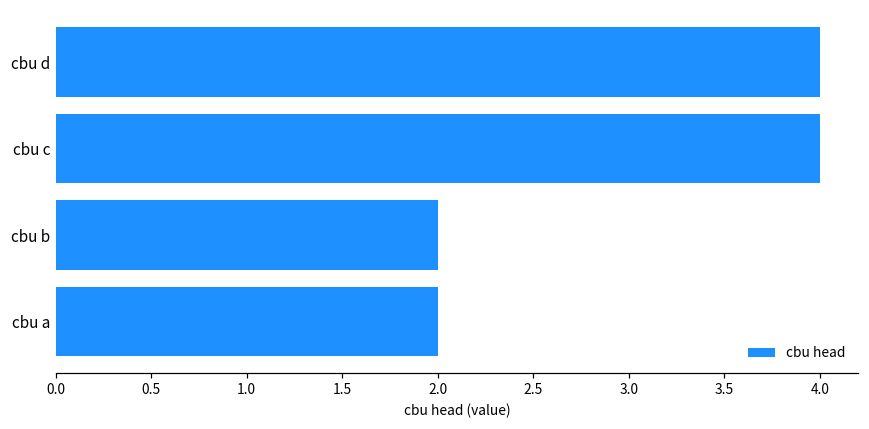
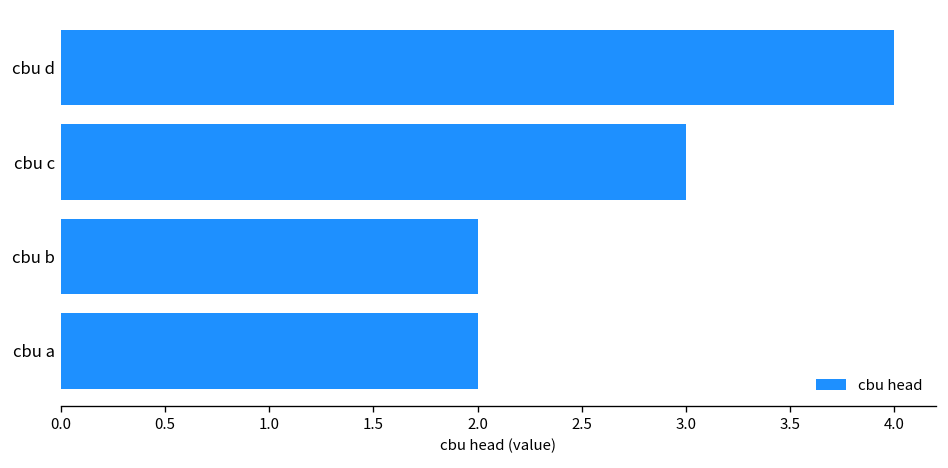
cbu c: 4 -> 3
